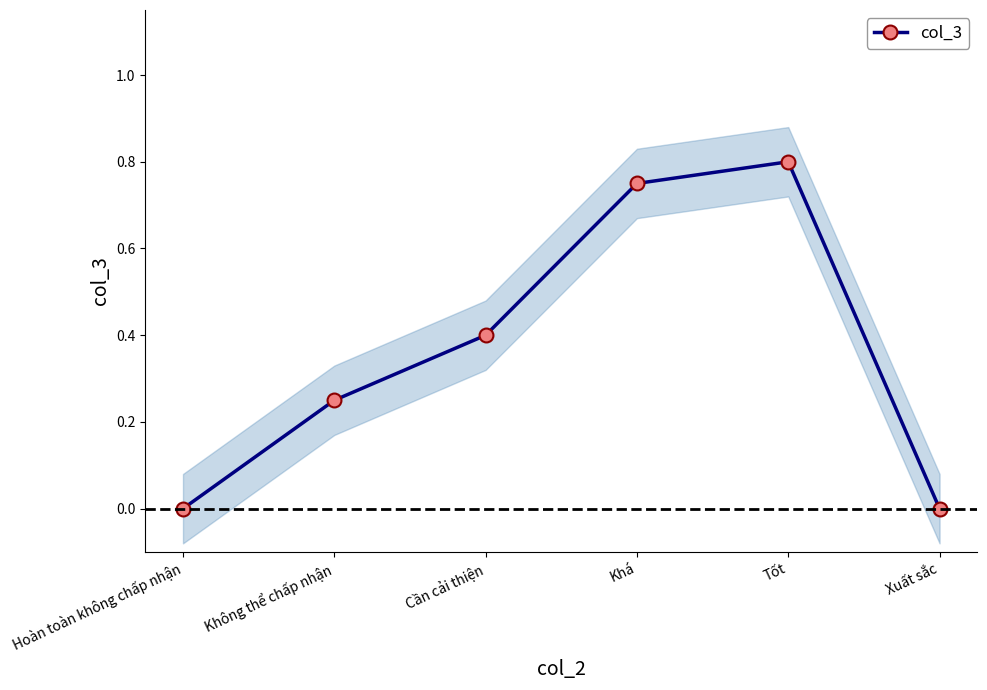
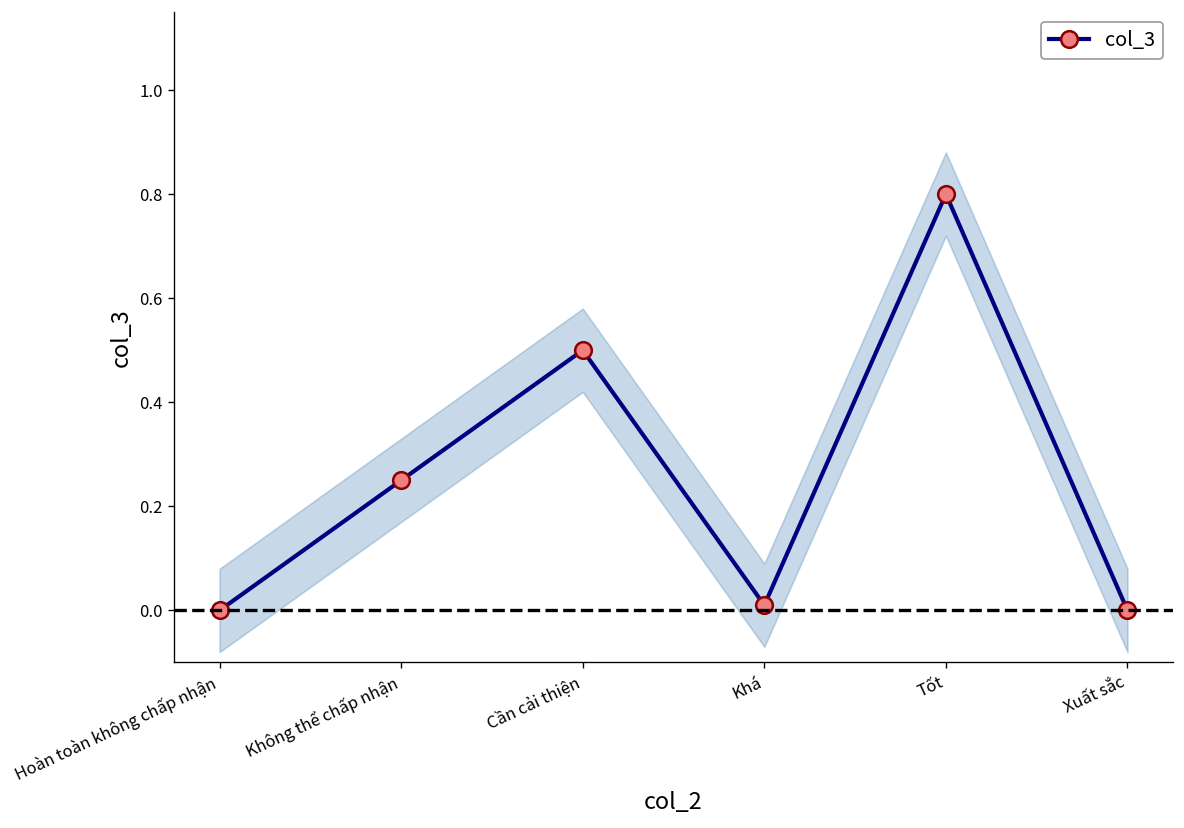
col_3, Cần cải thiện: 0.4 -> 0.5
col_3, Khá: 0.75 -> 0.01
